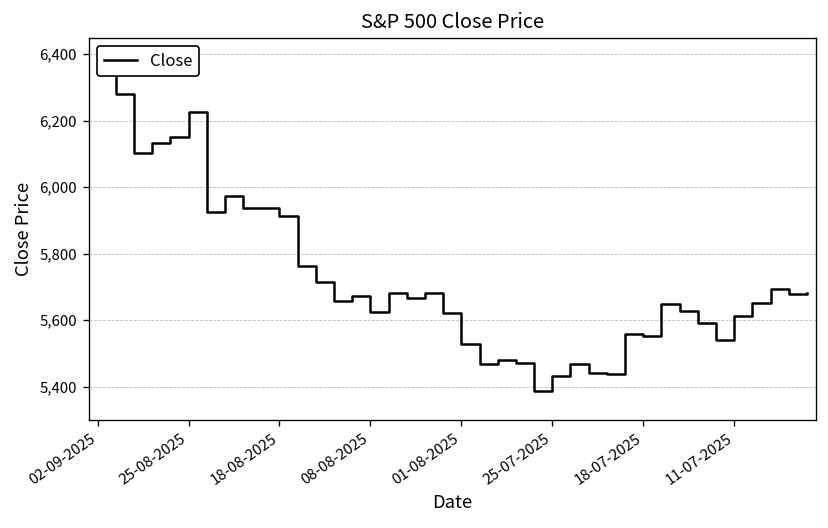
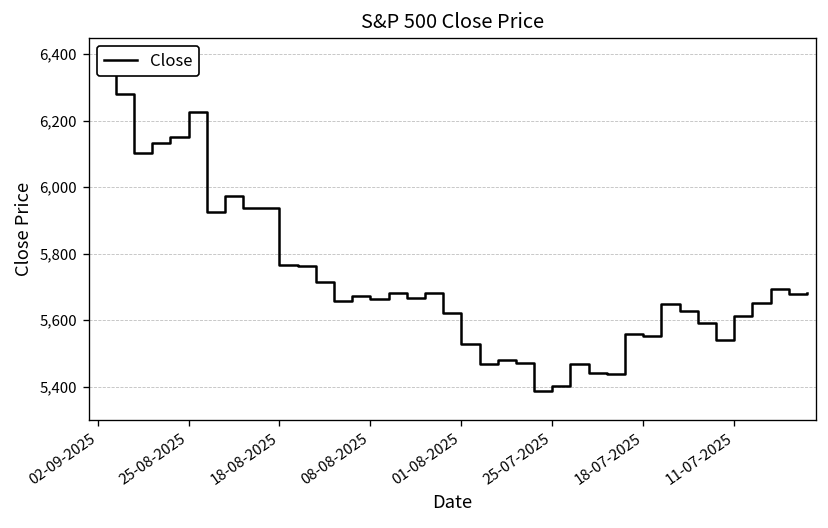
18-08-2025: 5,910 -> 5,770
08-08-2025: 5,630 -> 5,660
25-07-2025: 5,430 -> 5,400
